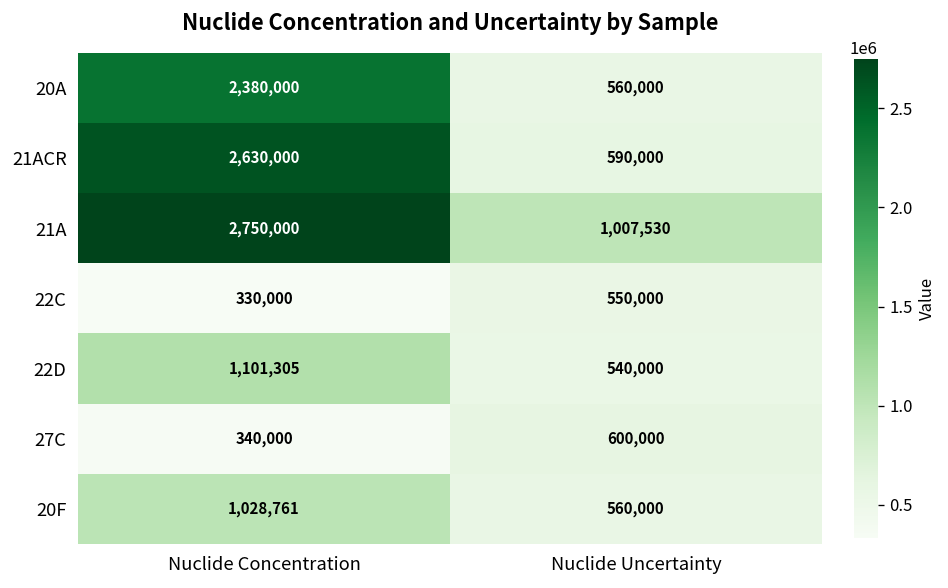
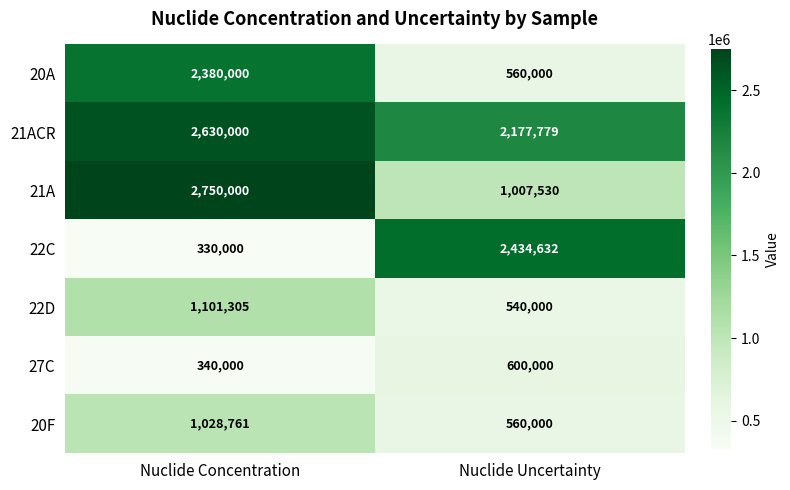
21ACR, Nuclide Uncertainty: 590,000 -> 2,177,779
22C, Nuclide Uncertainty: 550,000 -> 2,434,632
